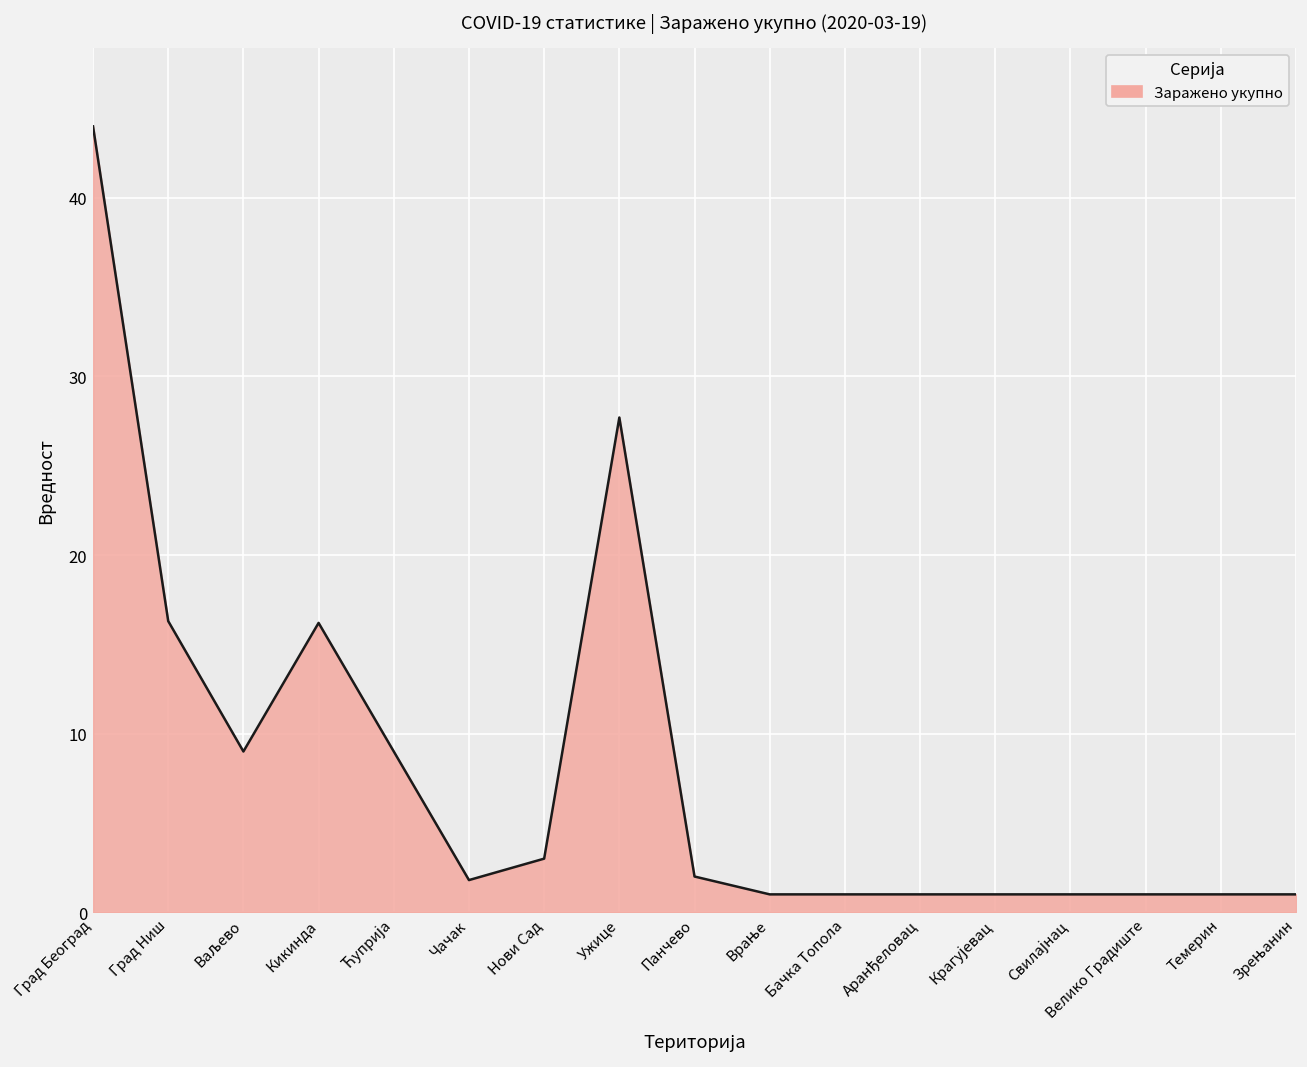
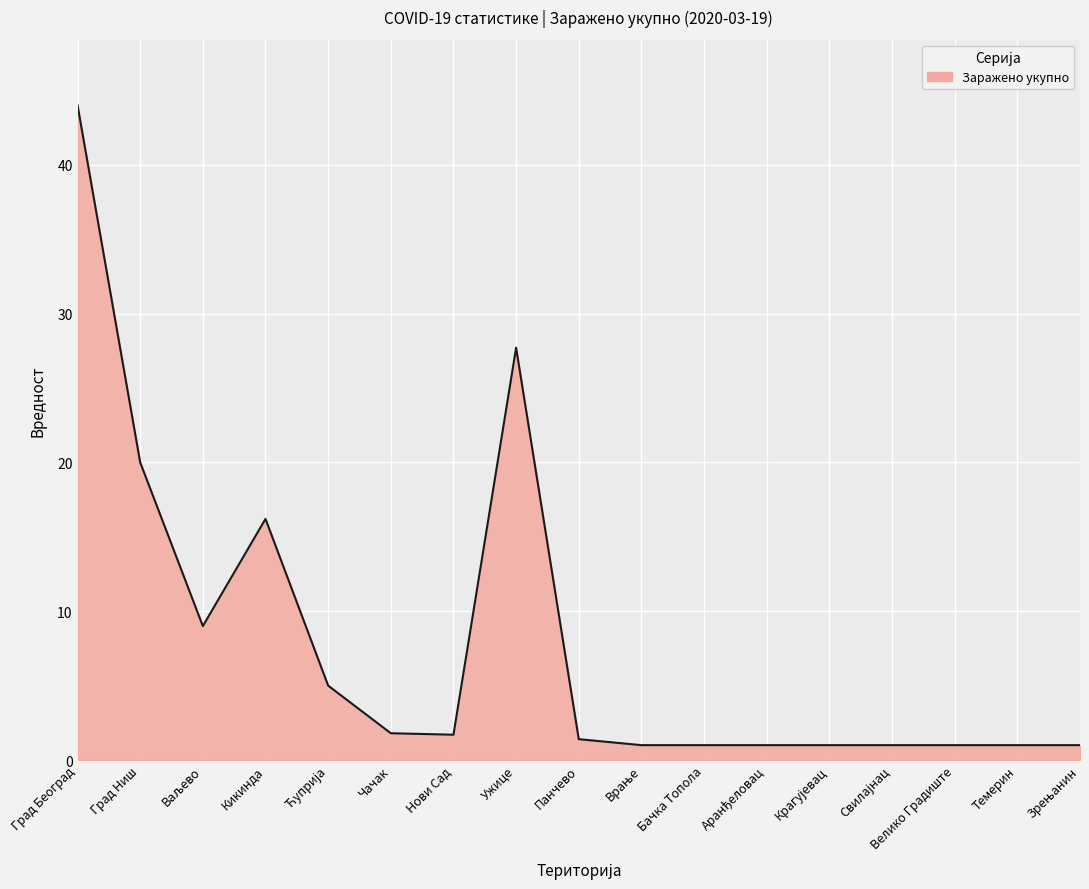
Град Ниш: 16.3 -> 20.0
Ћуприја: 9 -> 5
Нови Сад: 3.0 -> 1.7
Панчево: 2.0 -> 1.4
